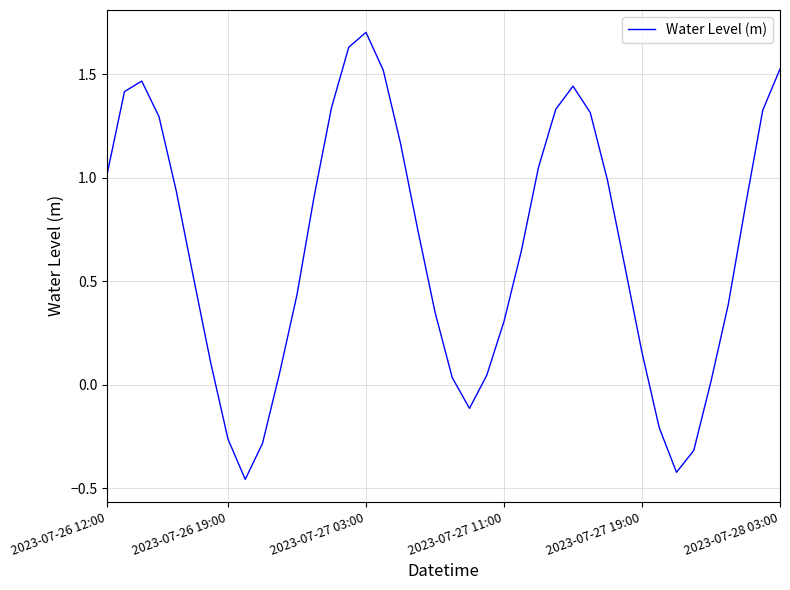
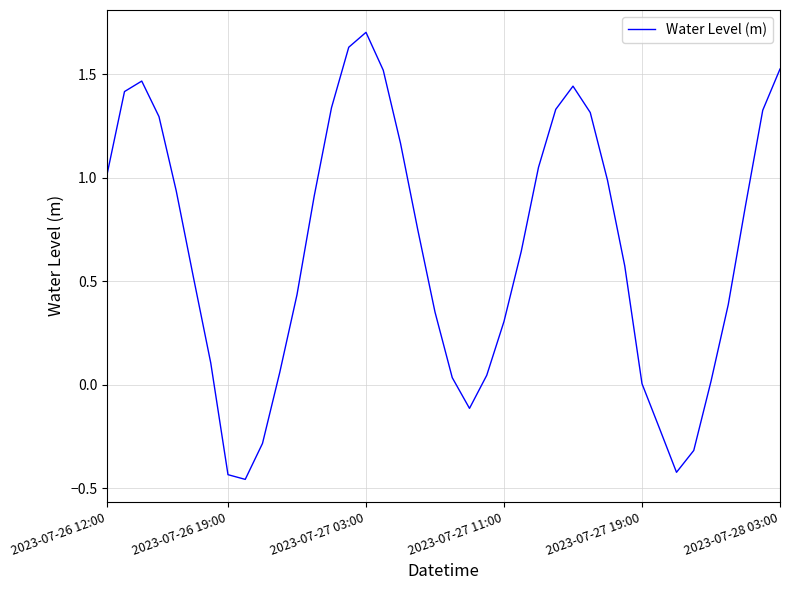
2023-07-26 19:00: -0.26 -> -0.43
2023-07-27 19:00: 0.16 -> 0.00
